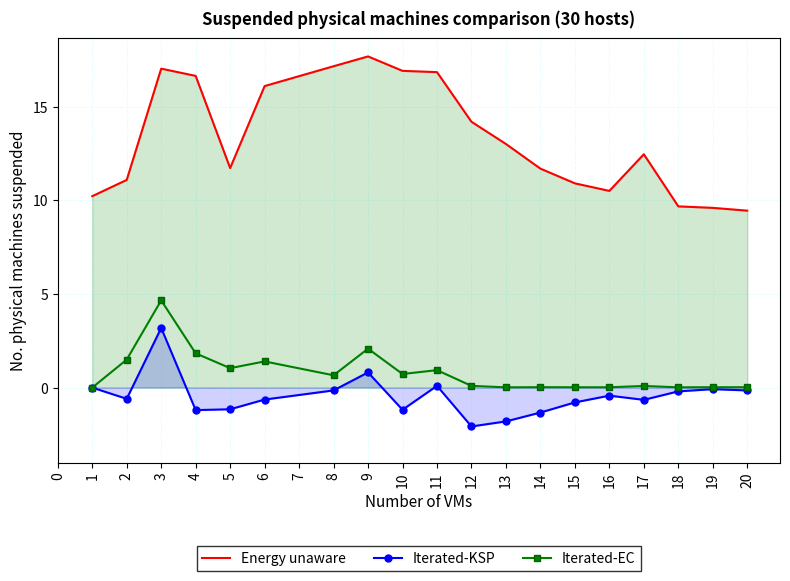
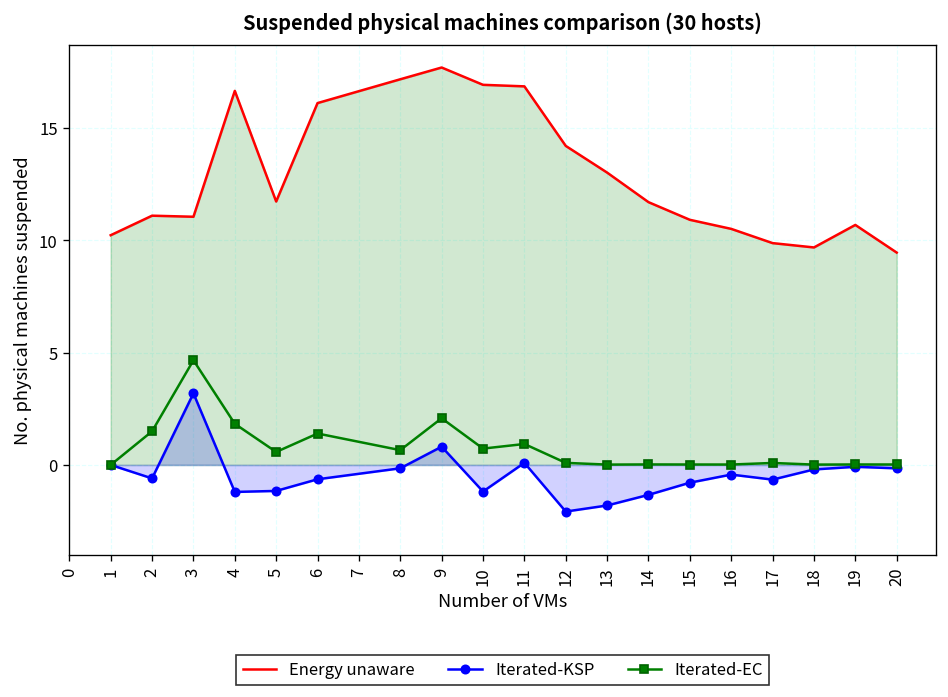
Energy unaware, 3: 17.0 -> 11.0
Iterated-EC, 5: 1.0 -> 0.6
Energy unaware, 17: 12.5 -> 9.9
Energy unaware, 19: 9.6 -> 10.7
